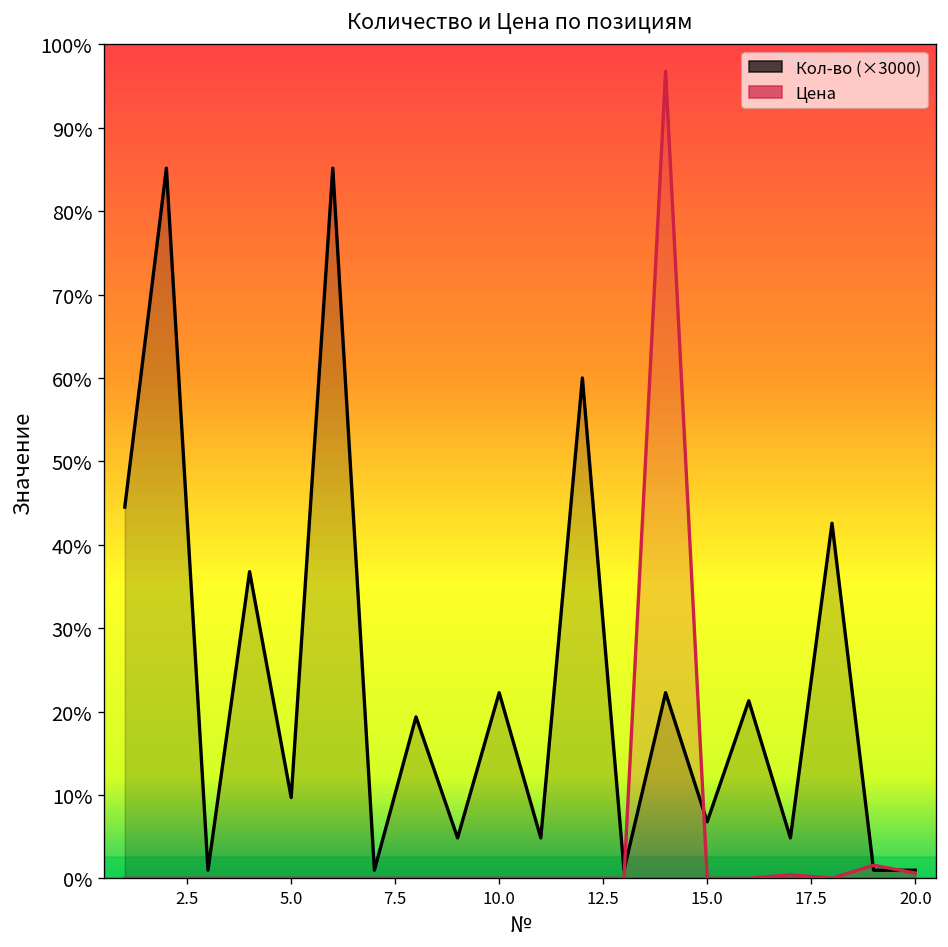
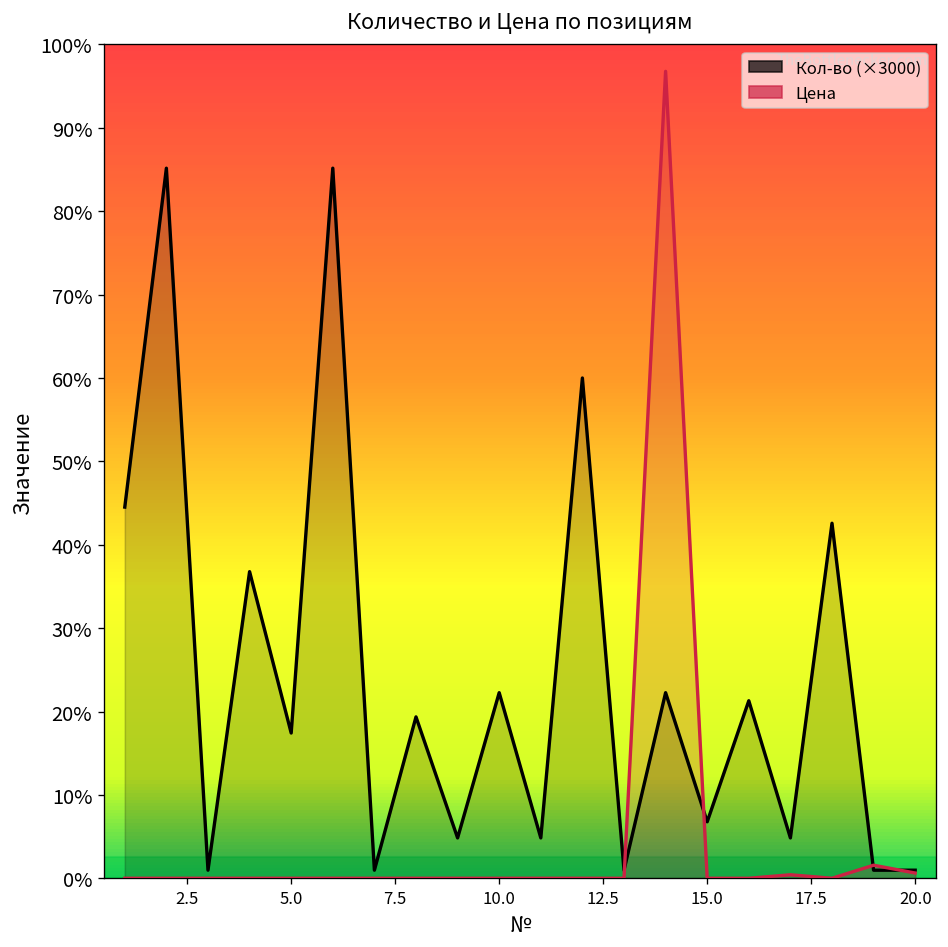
Кол-во (×3000), 5.0: 10% -> 17%
